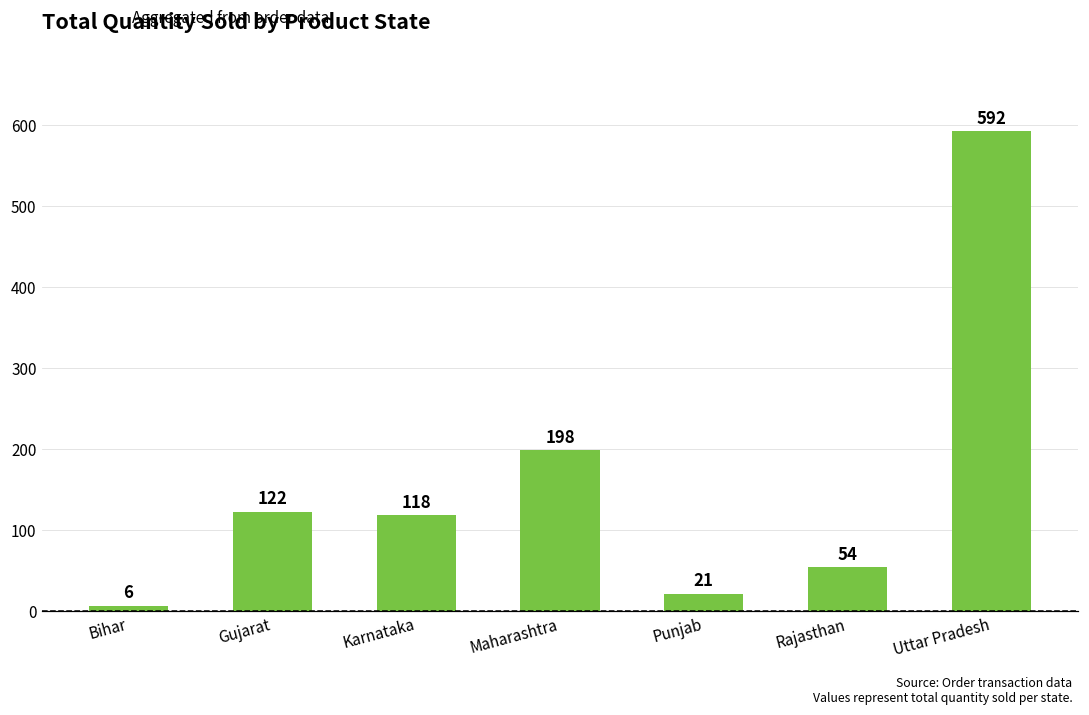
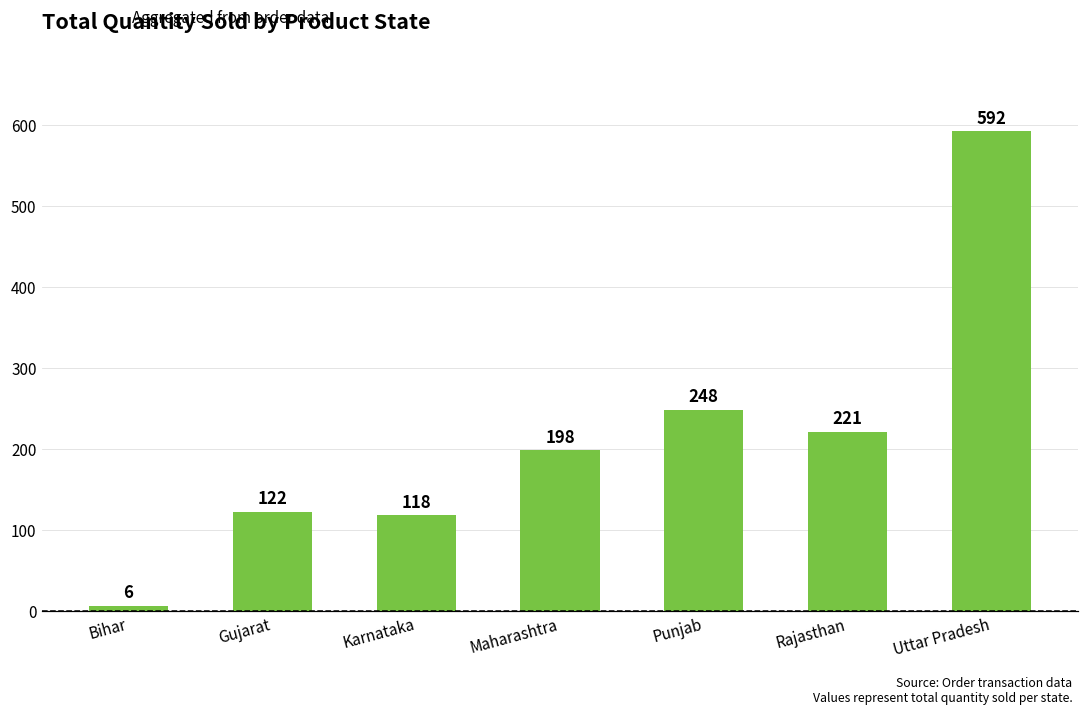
Punjab: 21 -> 248
Rajasthan: 54 -> 221
